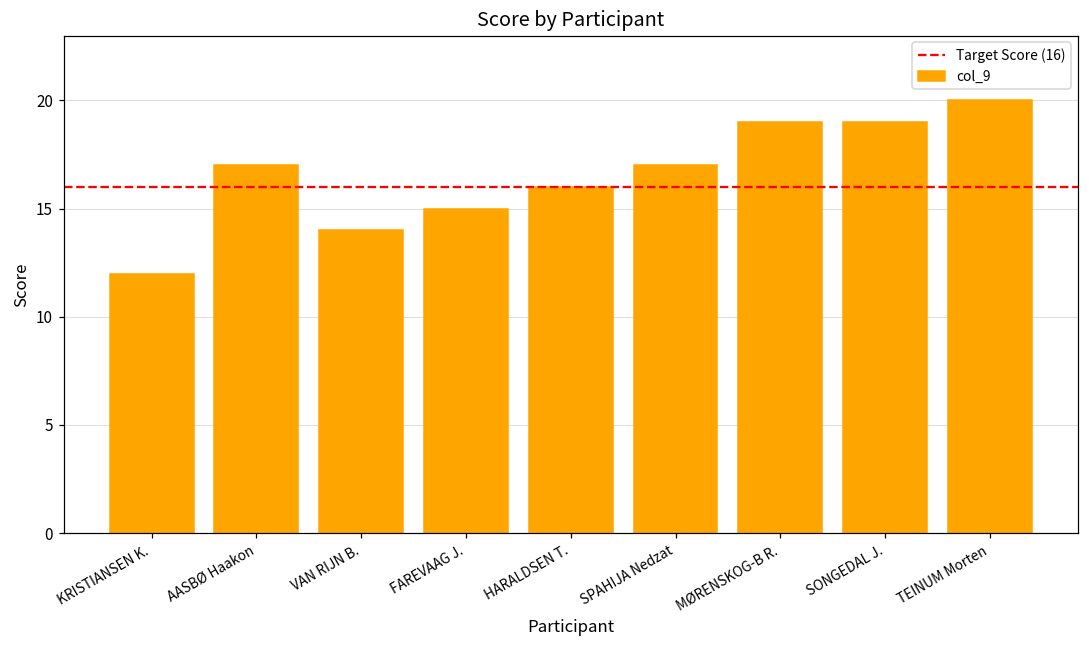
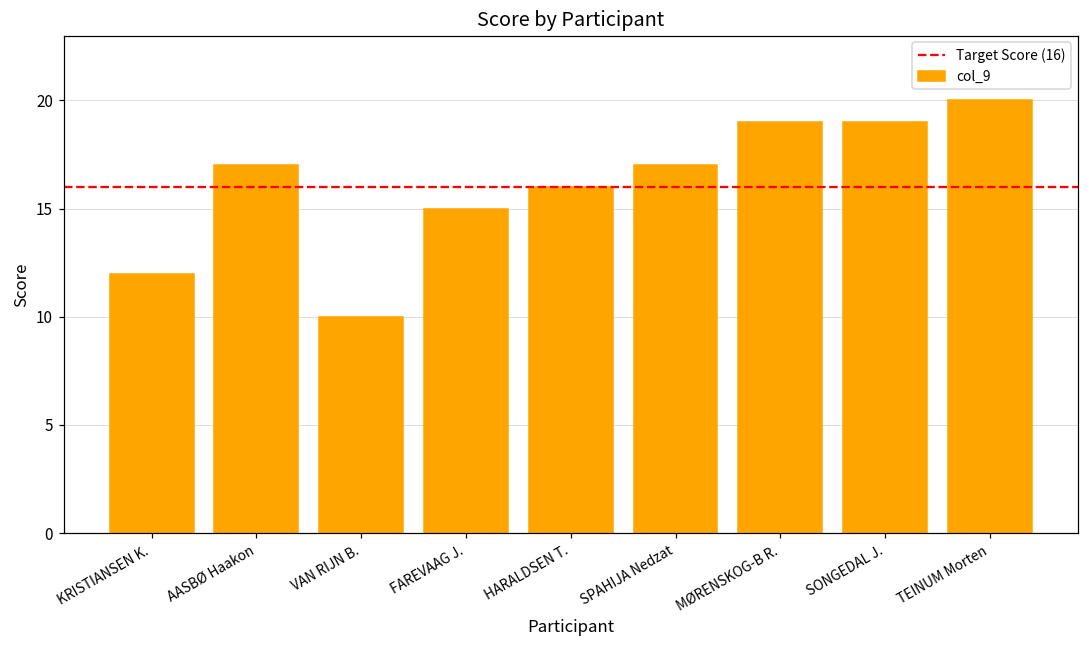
VAN RIJN B.: 14 -> 10
